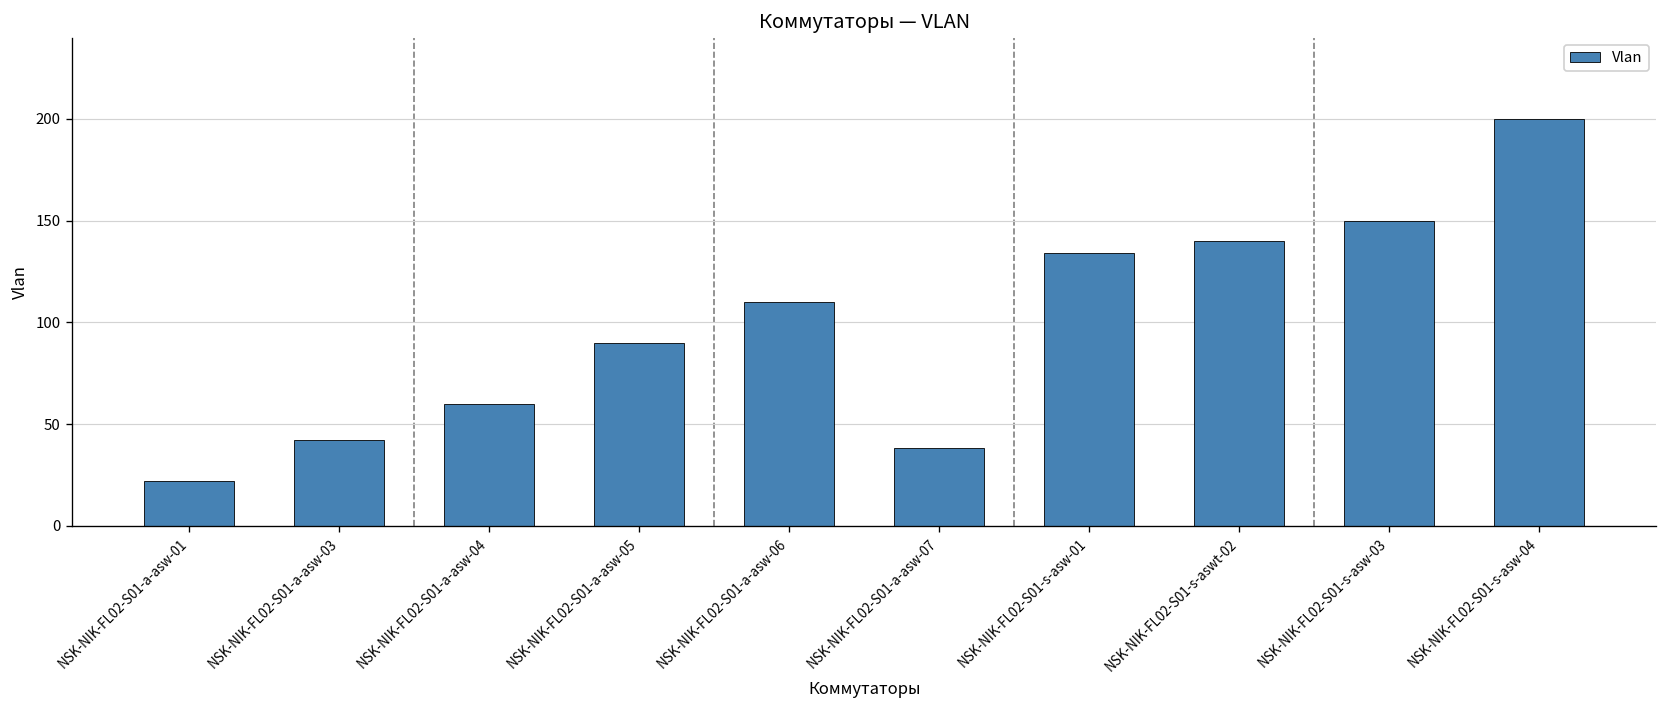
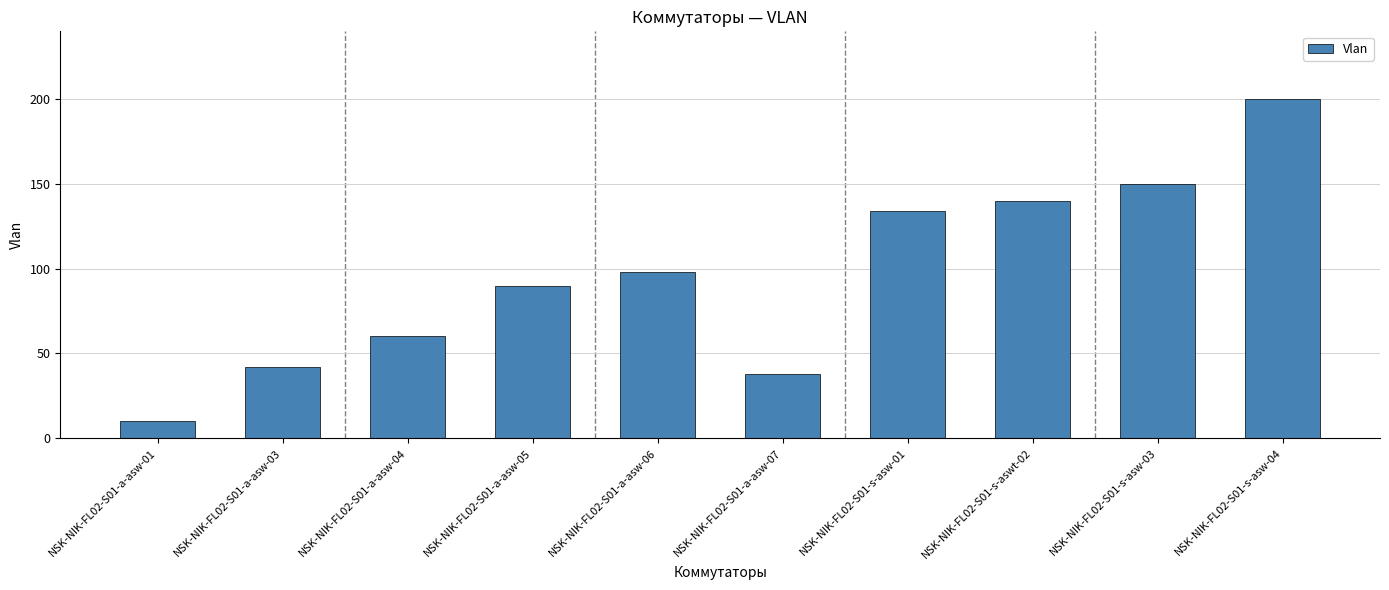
NSK-NIK-FL02-S01-a-asw-01: 22 -> 10
NSK-NIK-FL02-S01-a-asw-06: 110 -> 98
